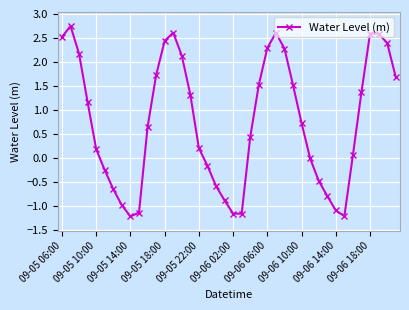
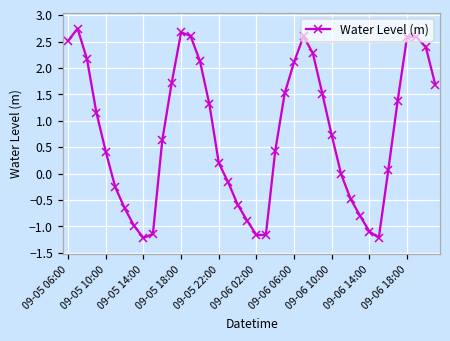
09-05 10:00: 0.2 -> 0.4
09-05 18:00: 2.4 -> 2.7
09-06 06:00: 2.3 -> 2.1
